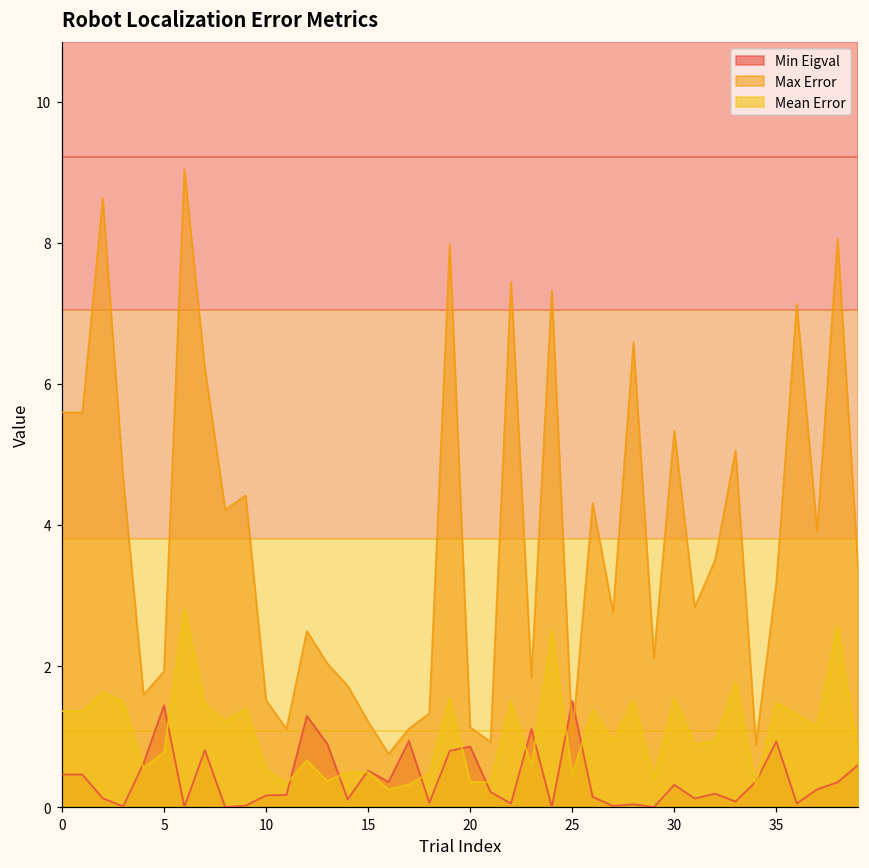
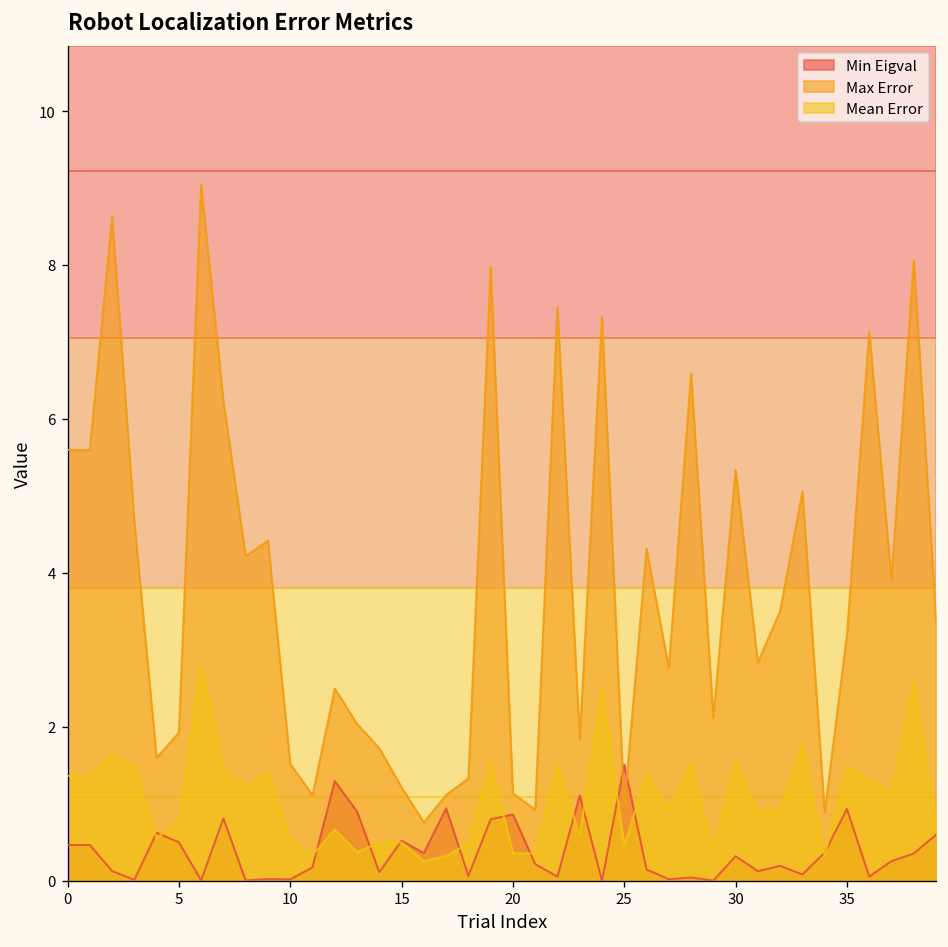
Min Eigval, 5: 1.4 -> 0.5
Min Eigval, 10: 0.2 -> 0.0
